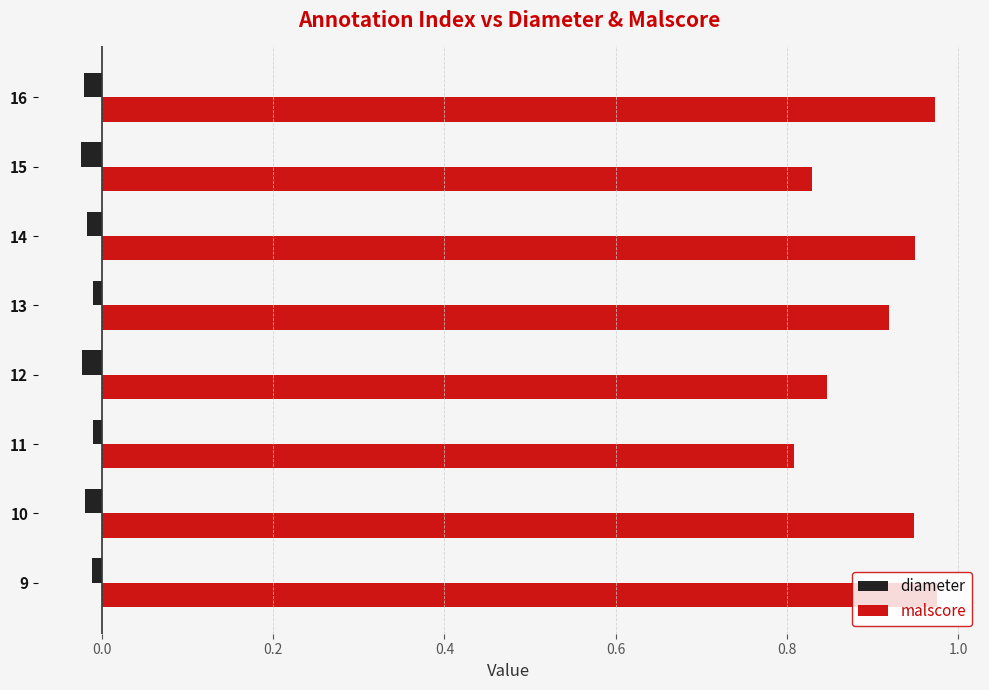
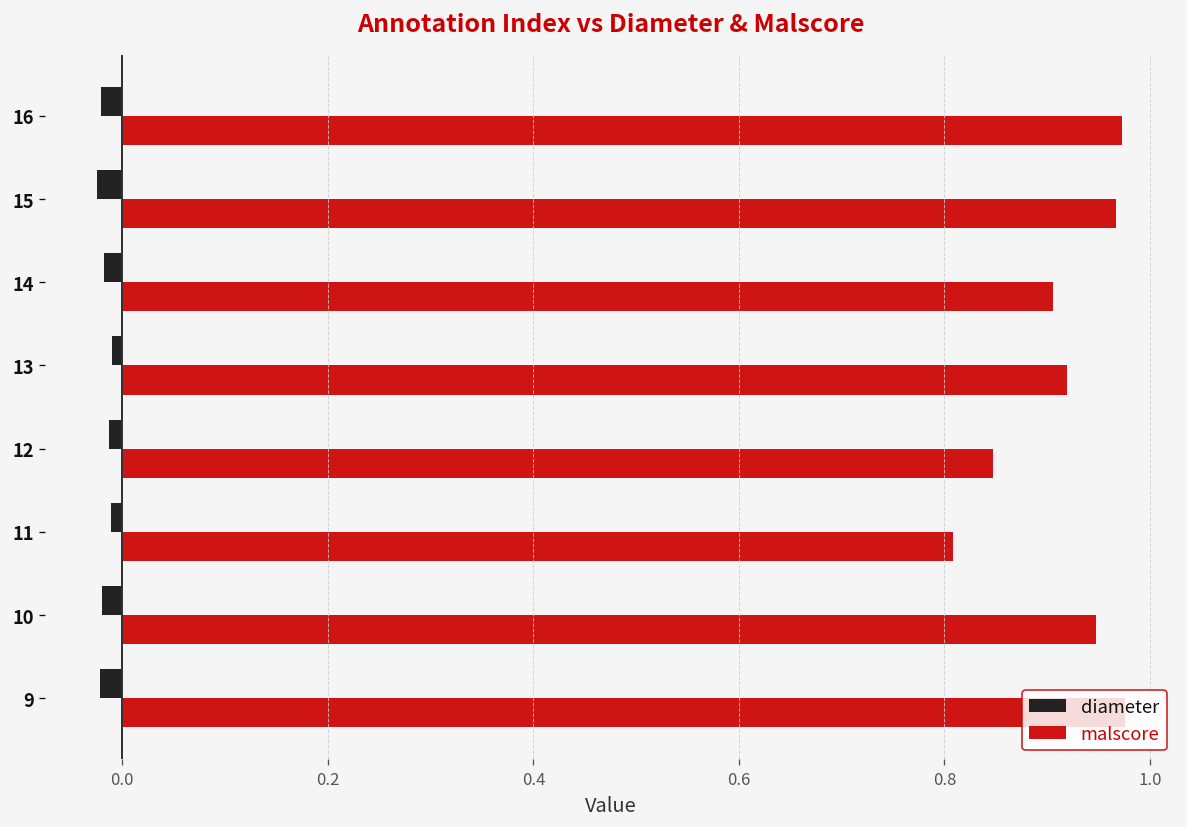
malscore, 15: 0.83 -> 0.97
malscore, 14: 0.95 -> 0.91
diameter, 12: -0.02 -> -0.01
diameter, 9: -0.01 -> -0.02
